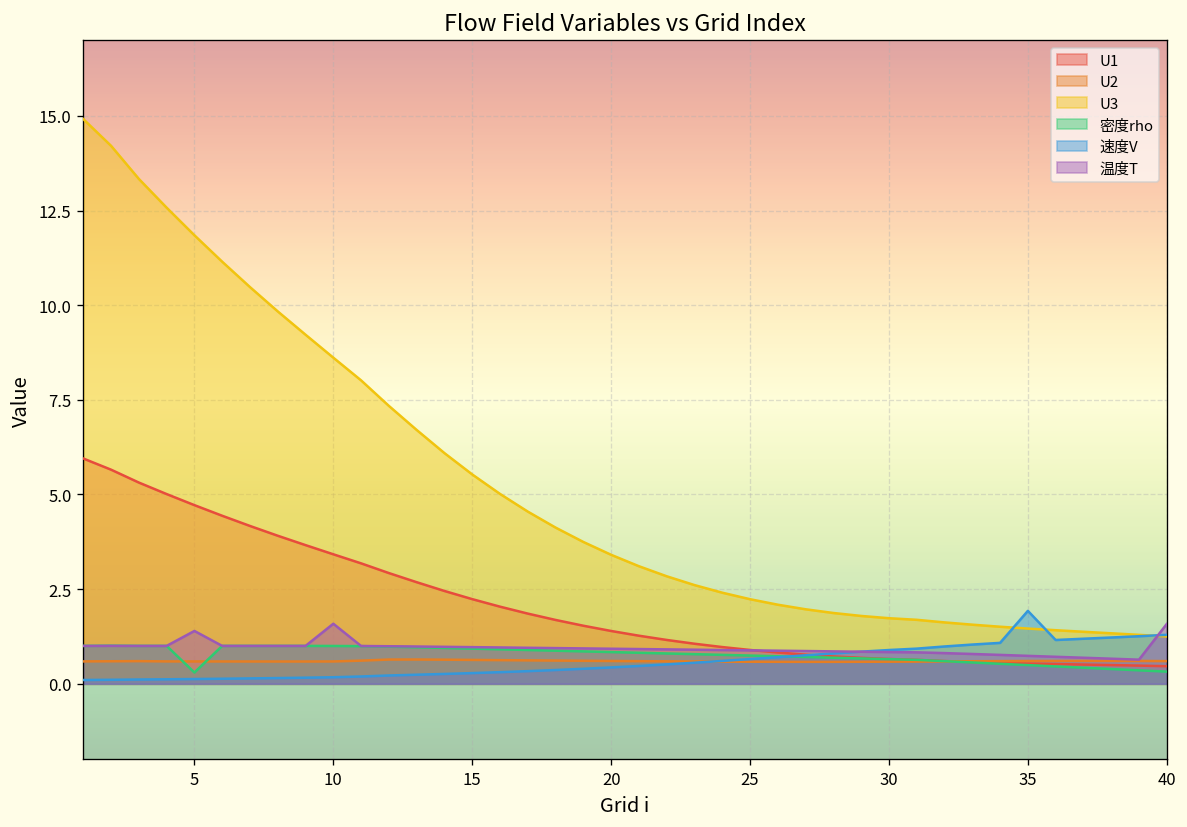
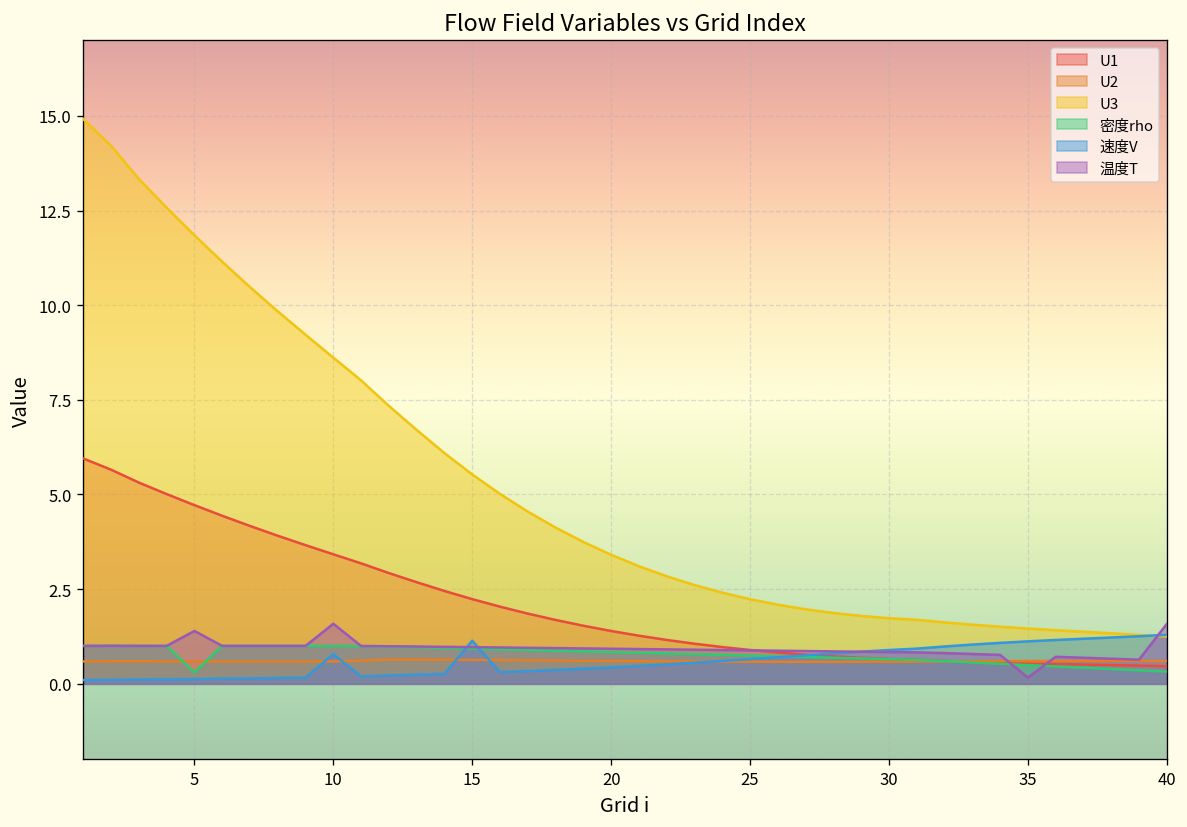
速度V, 10: 0.2 -> 0.8
速度V, 15: 0.3 -> 1.1
速度V, 35: 1.9 -> 1.1
温度T, 35: 0.7 -> 0.2
